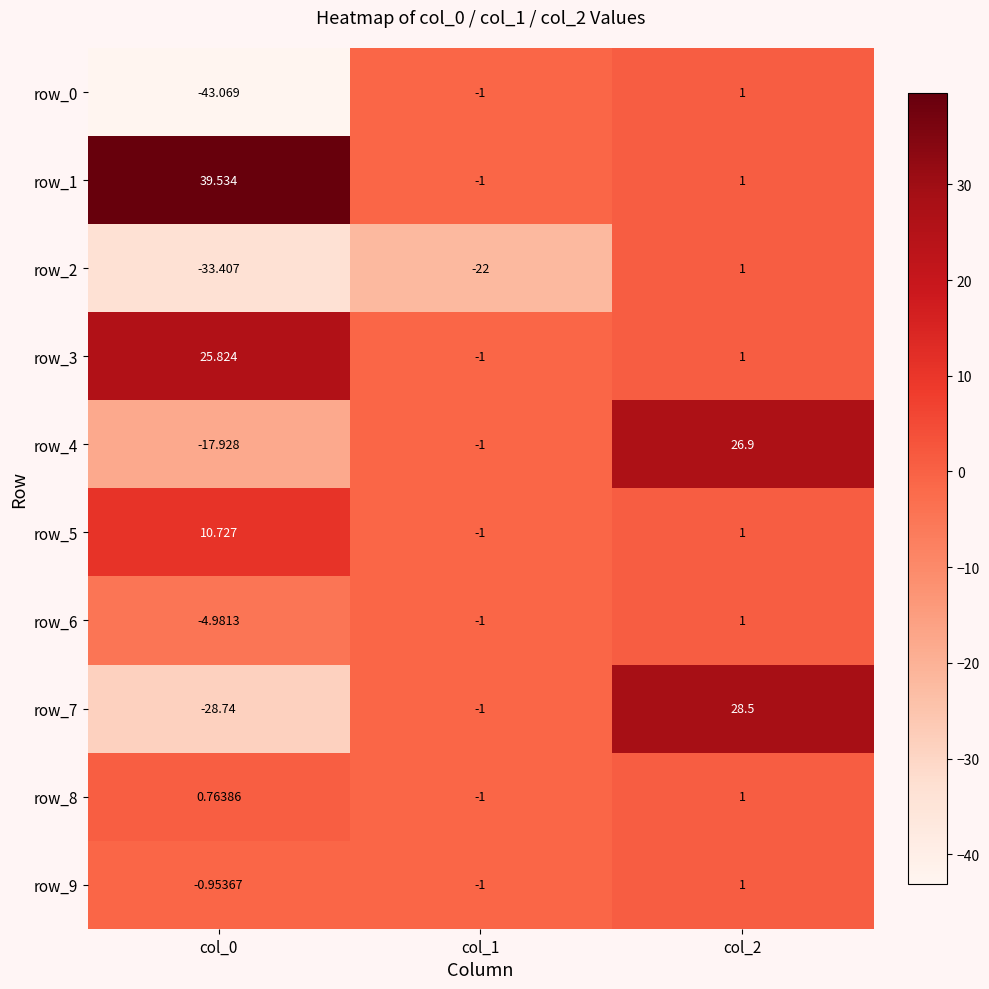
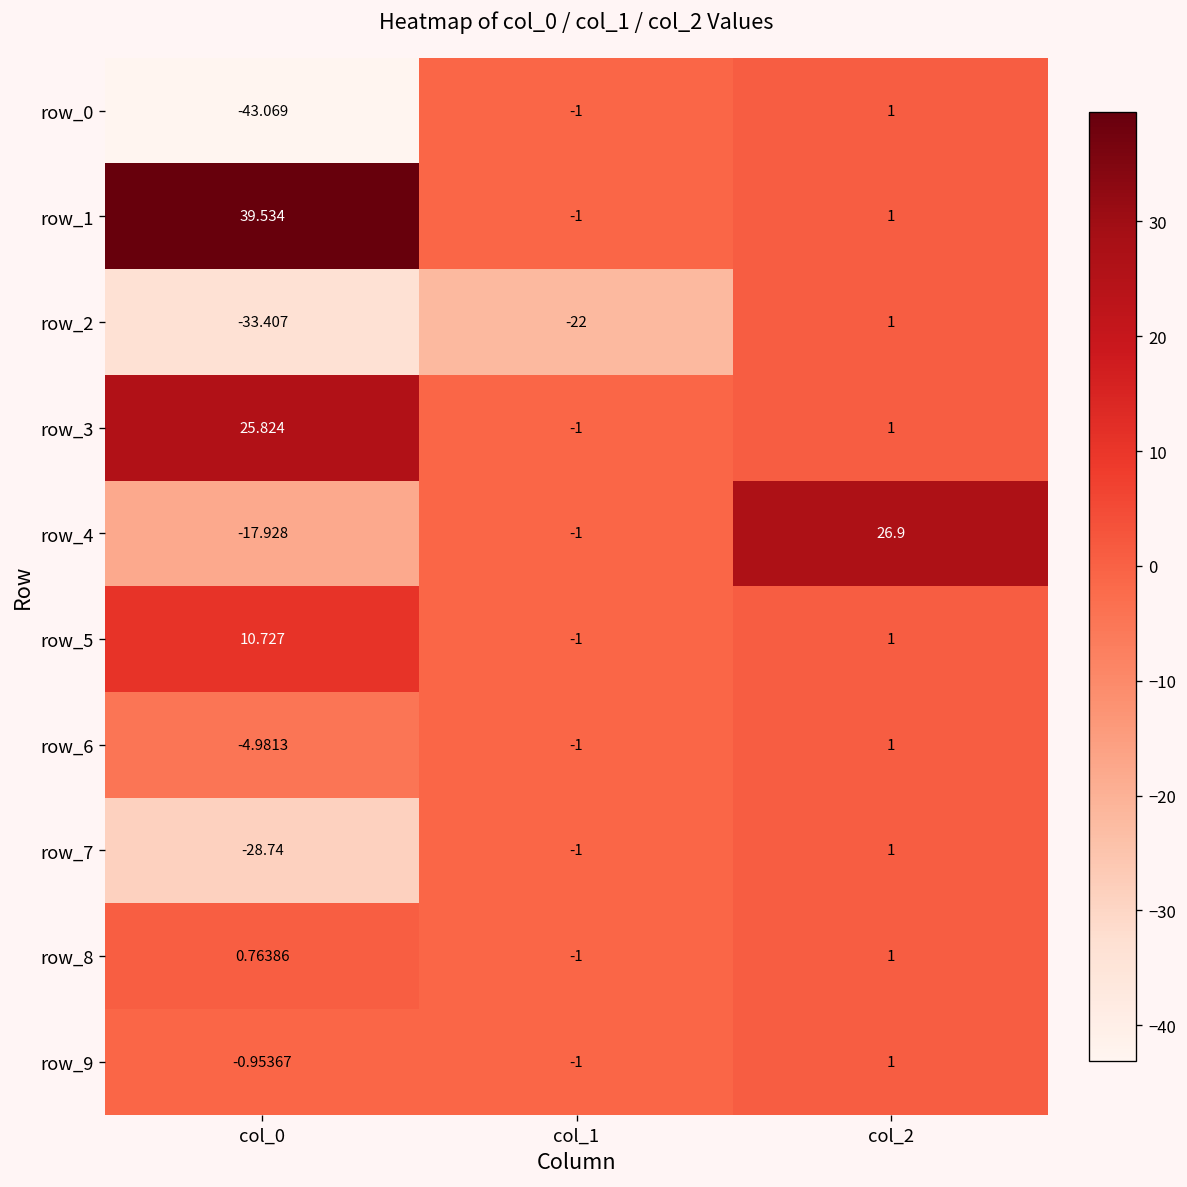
row_7, col_2: 28.5 -> 1
